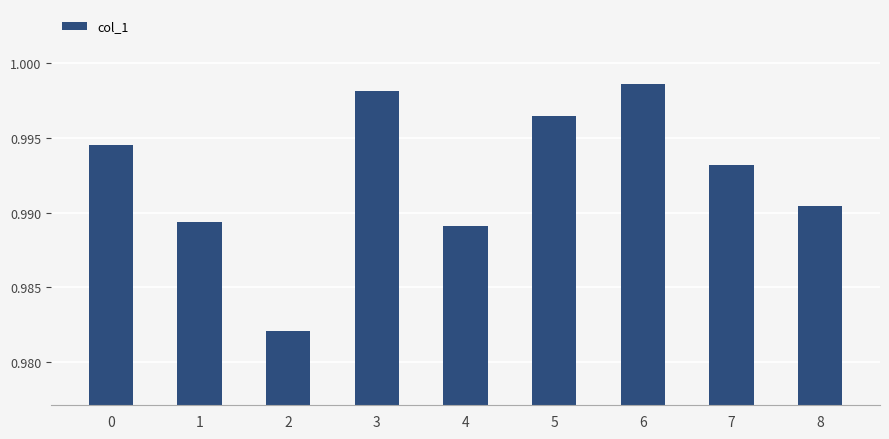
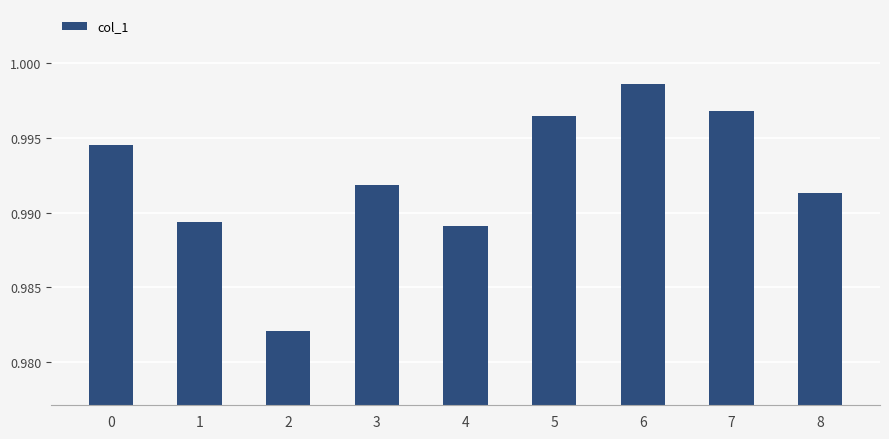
3: 0.9982 -> 0.9918
7: 0.9932 -> 0.9968
8: 0.9905 -> 0.9913
